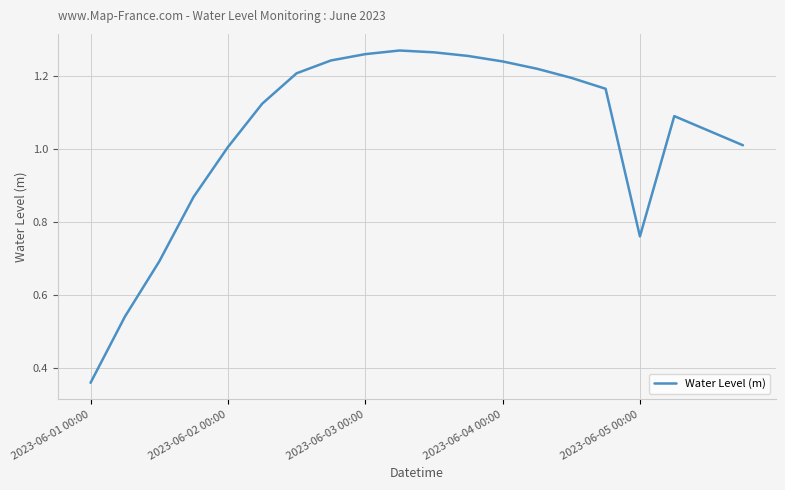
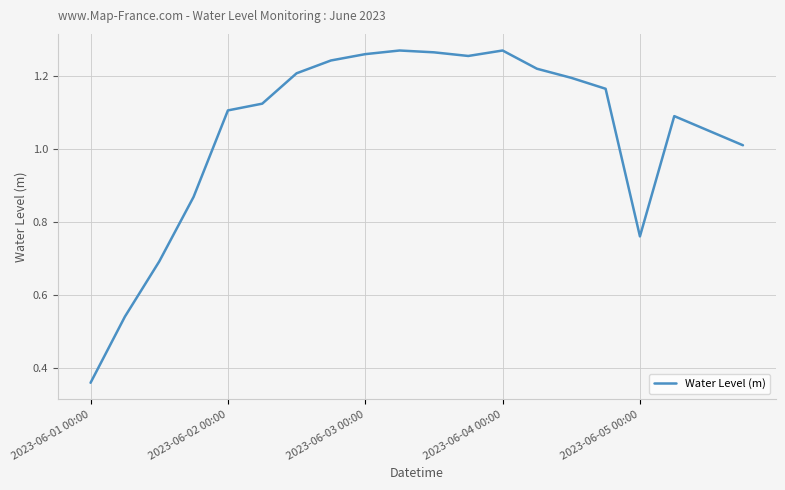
2023-06-02 00:00: 1.00 -> 1.11
2023-06-04 00:00: 1.24 -> 1.27
